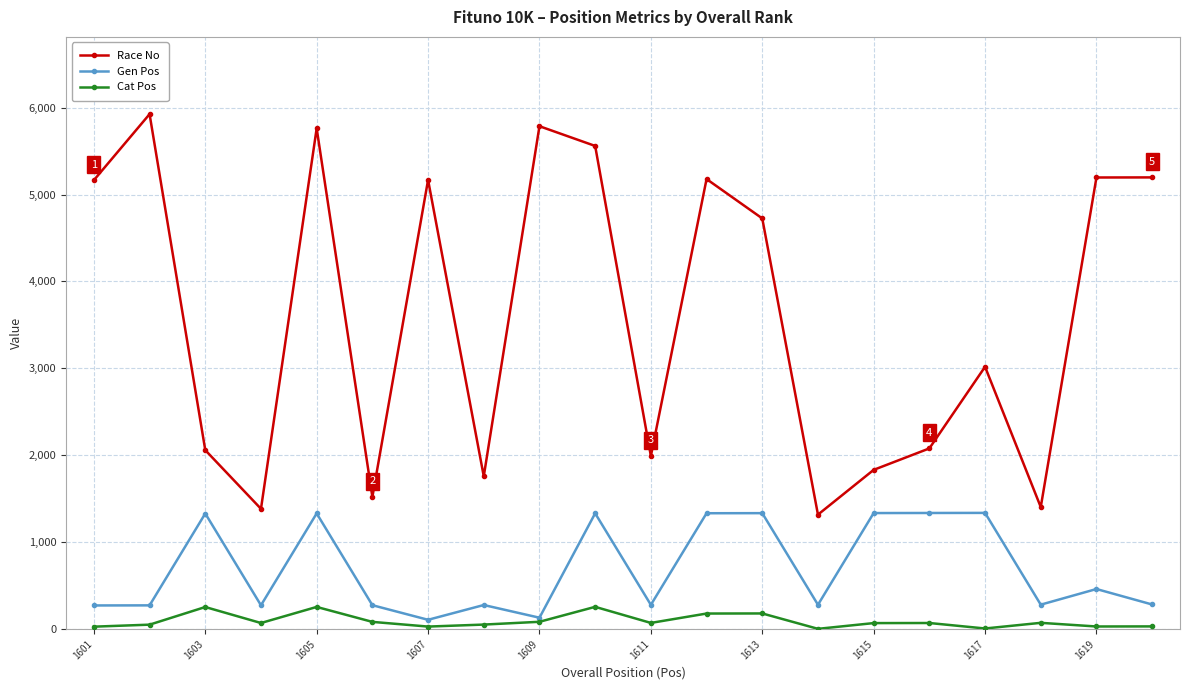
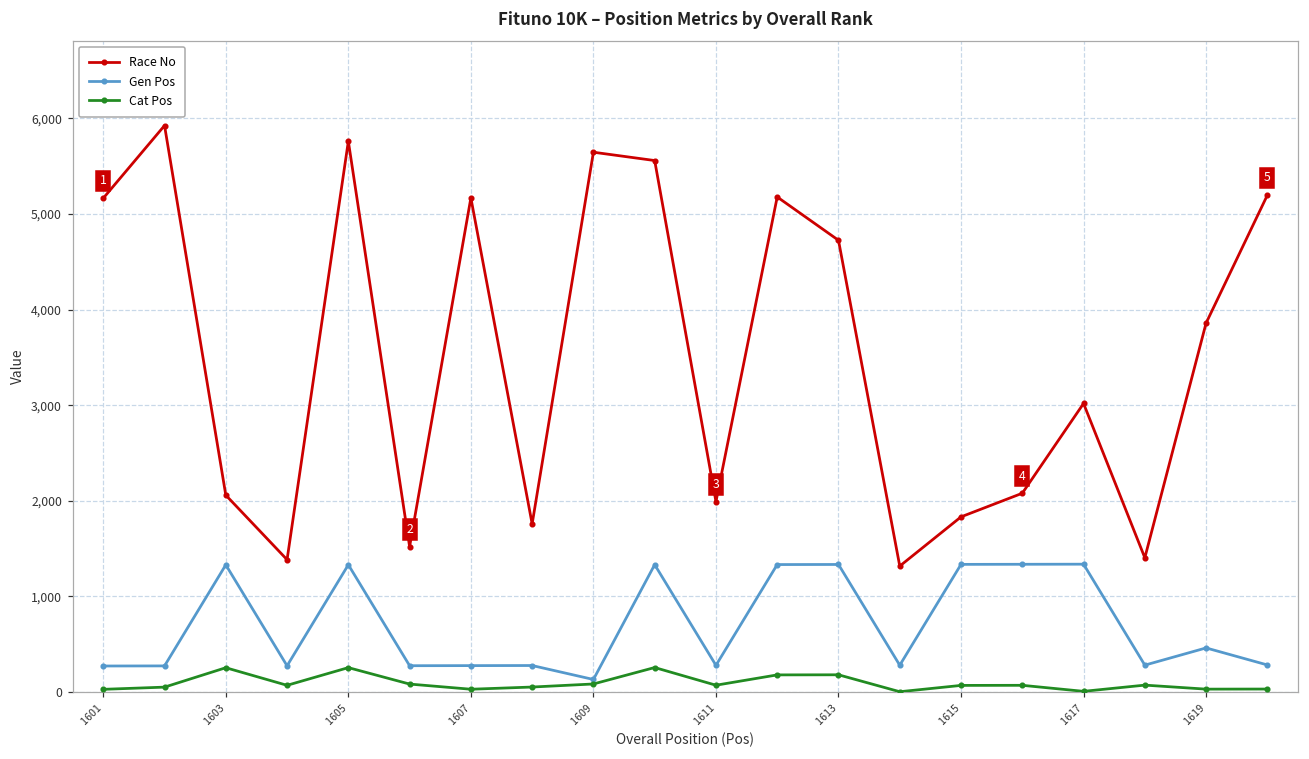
Gen Pos, 1607: 100 -> 300
Race No, 1609: 5,800 -> 5,600
Race No, 1619: 5,200 -> 3,900
